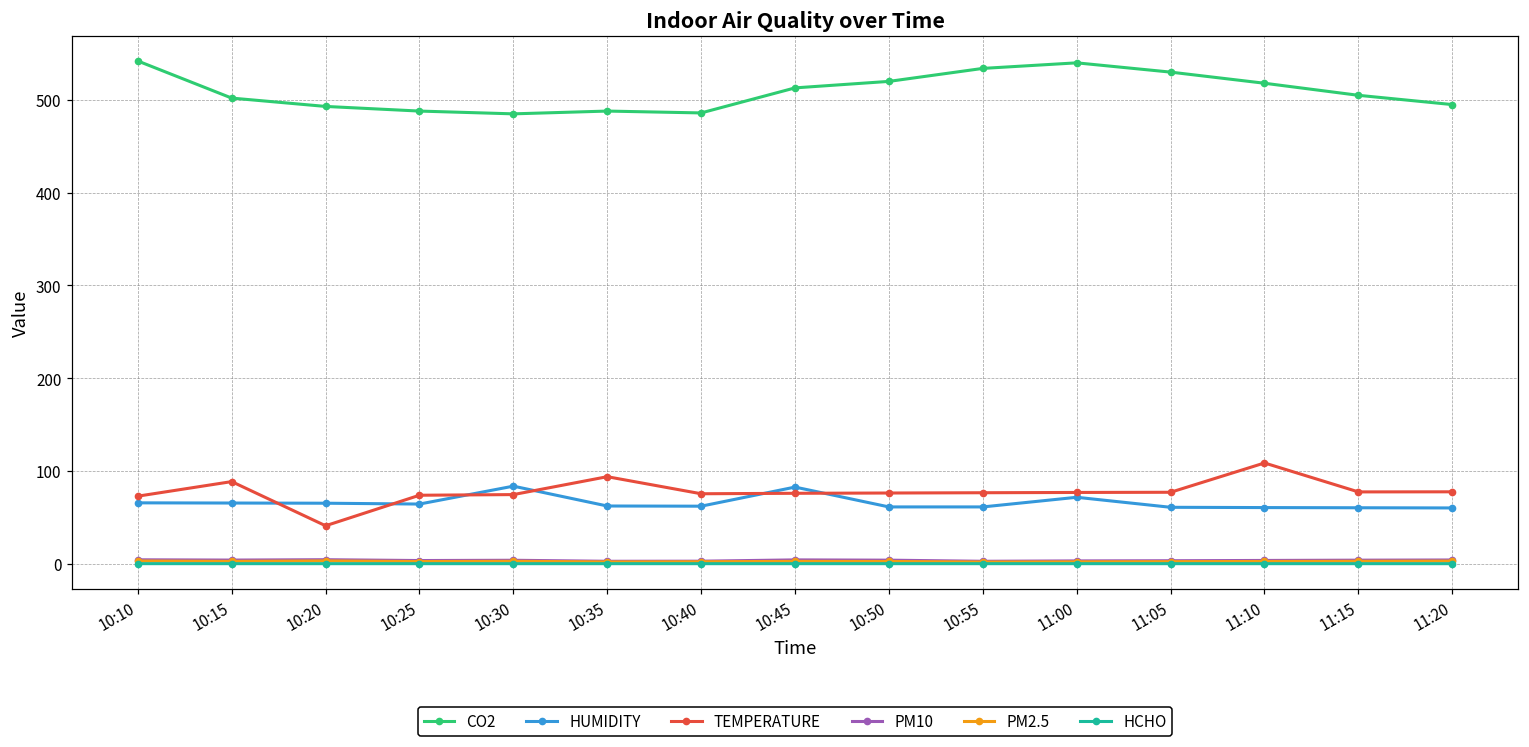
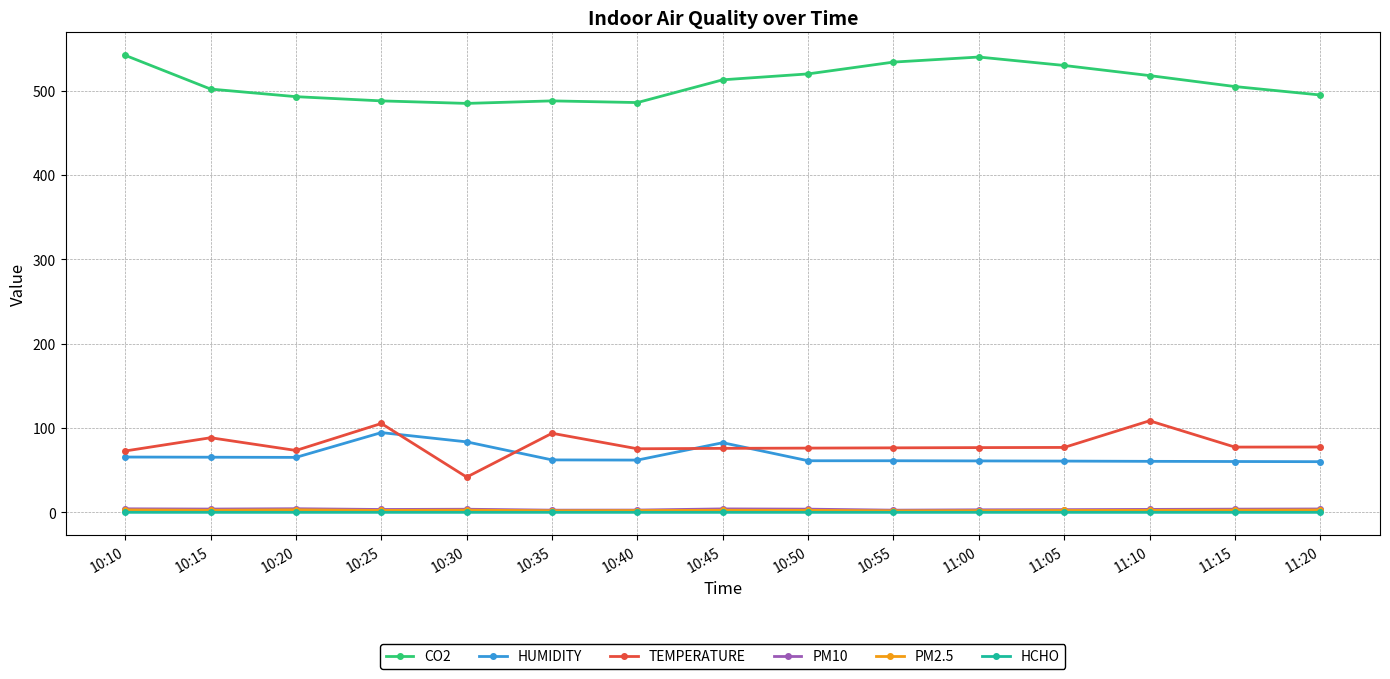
TEMPERATURE, 10:20: 40 -> 70
HUMIDITY, 10:25: 60 -> 90
TEMPERATURE, 10:25: 70 -> 110
TEMPERATURE, 10:30: 70 -> 40
HUMIDITY, 11:00: 70 -> 60
